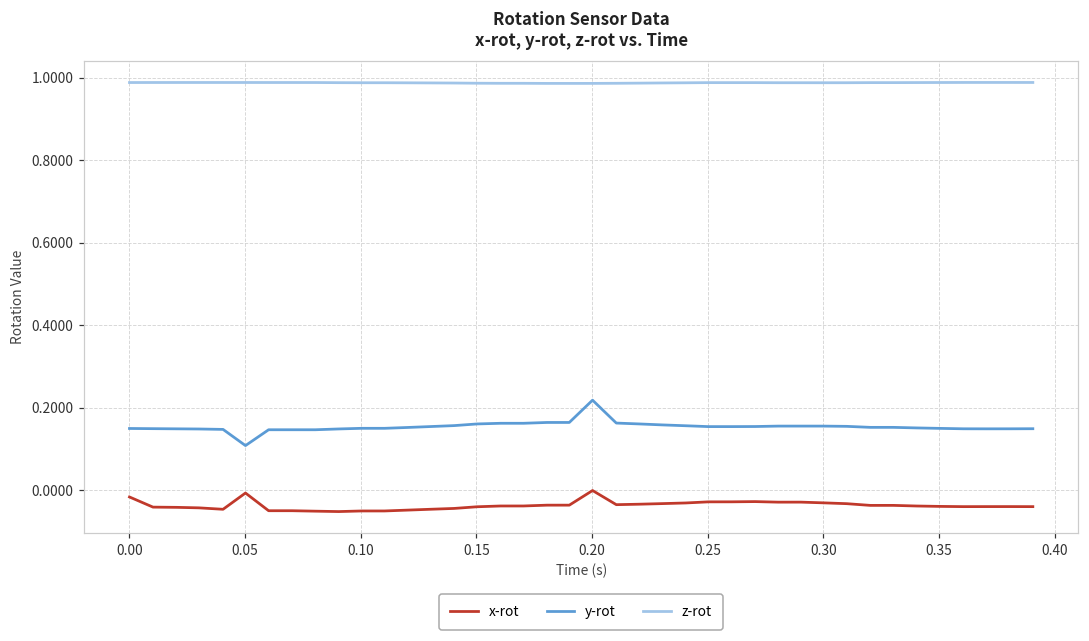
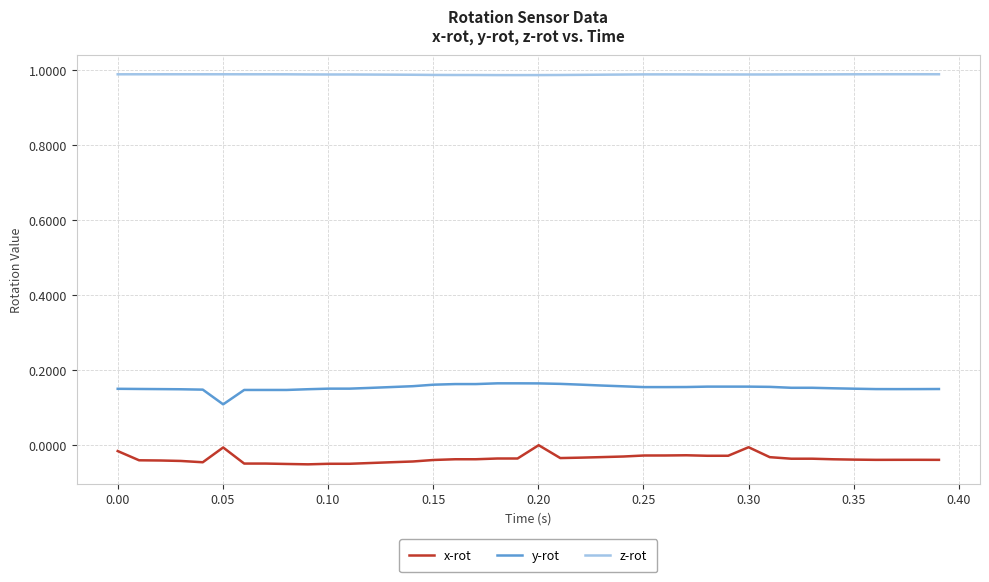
y-rot, 0.20: 0.22 -> 0.16
x-rot, 0.30: -0.03 -> -0.01
